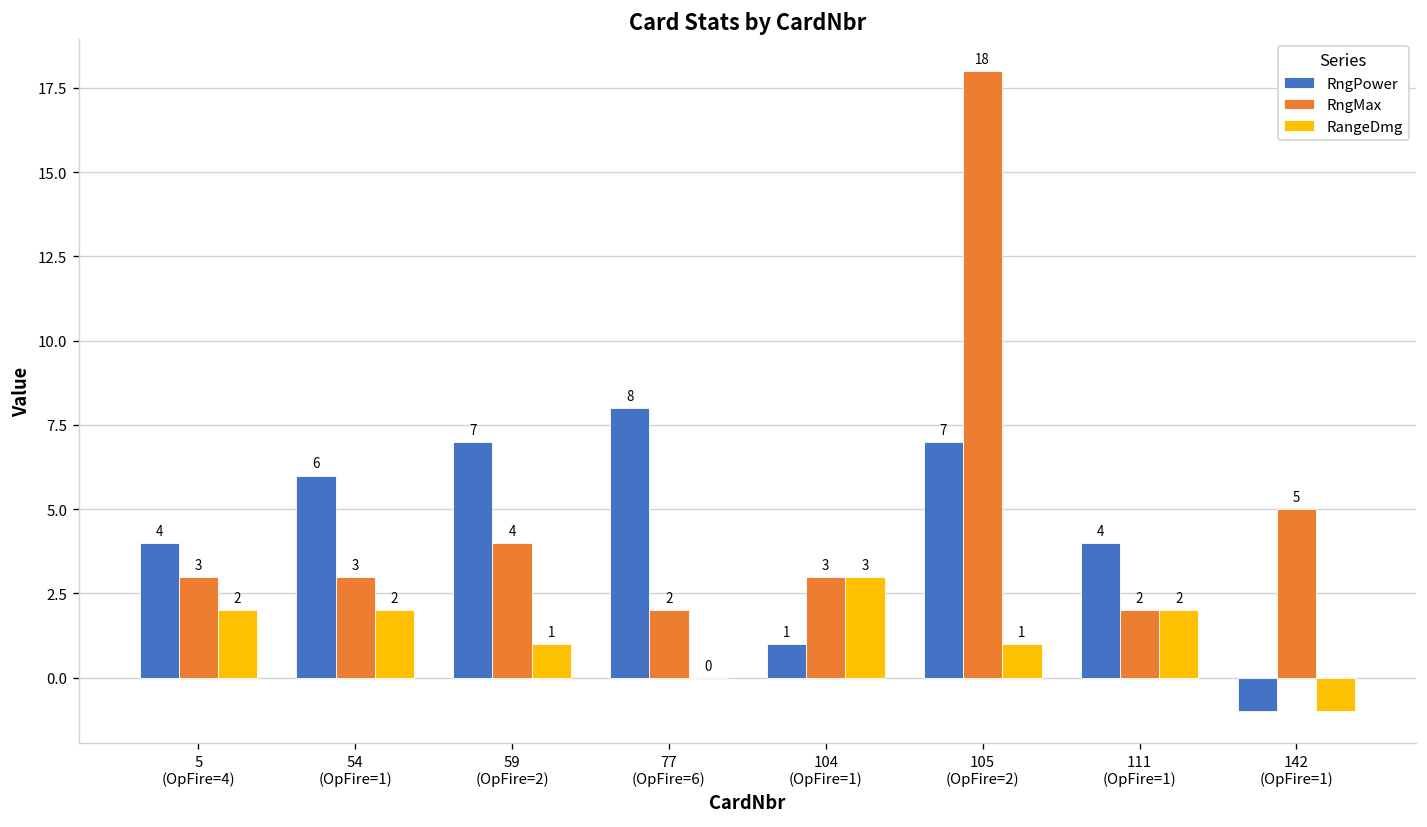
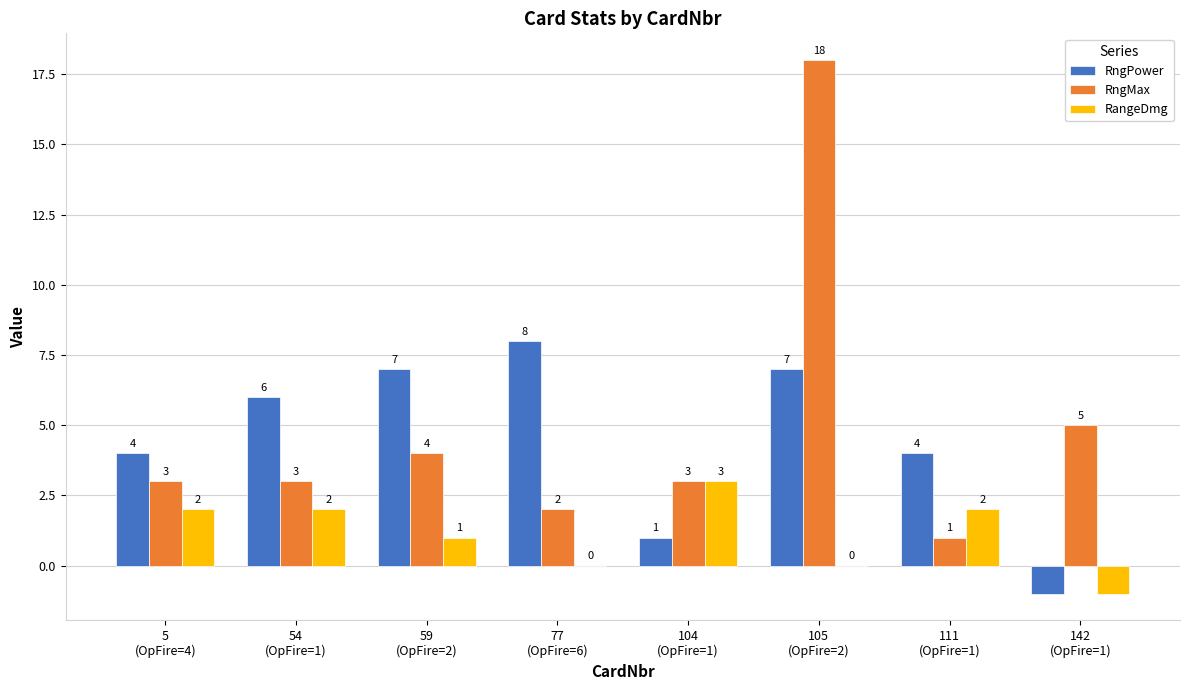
RangeDmg, 105 (OpFire=2): 1 -> 0
RngMax, 111 (OpFire=1): 2 -> 1
